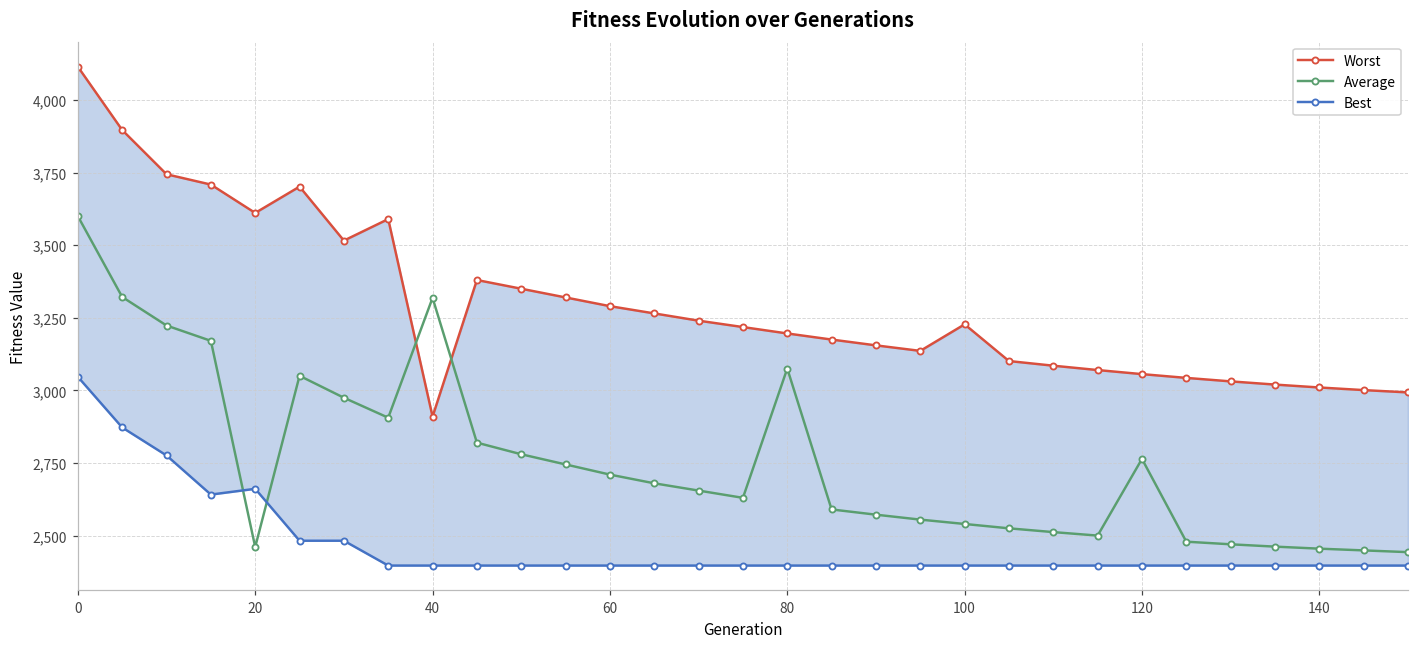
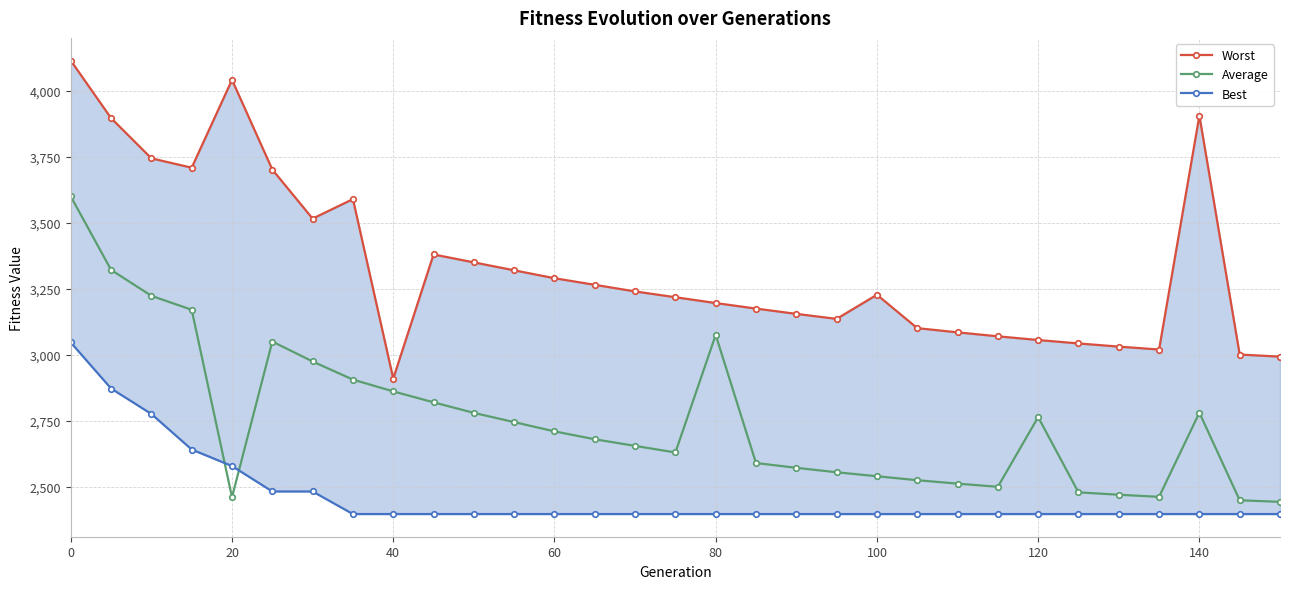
Worst, 20: 3,610 -> 4,040
Best, 20: 2,660 -> 2,580
Average, 40: 3,320 -> 2,860
Worst, 140: 3,010 -> 3,910
Average, 140: 2,460 -> 2,780
